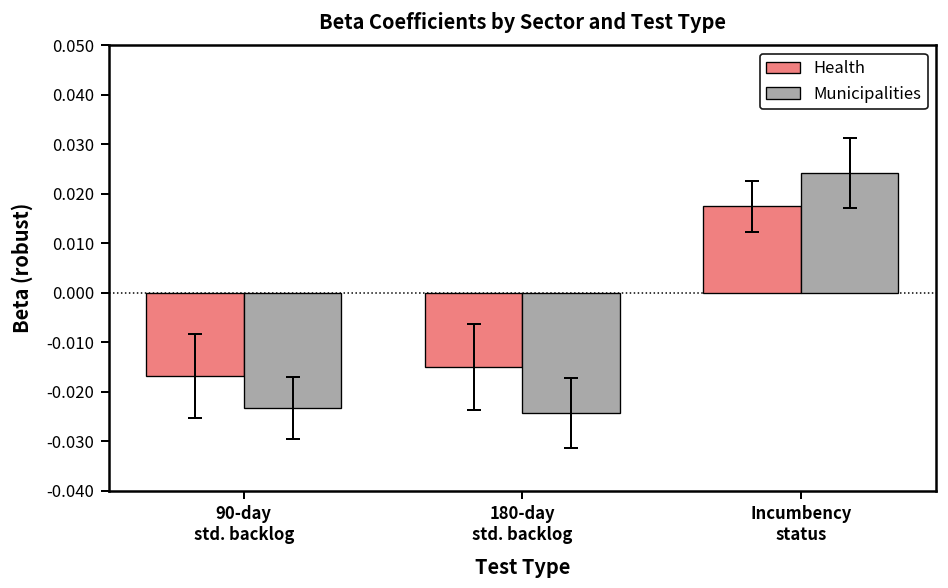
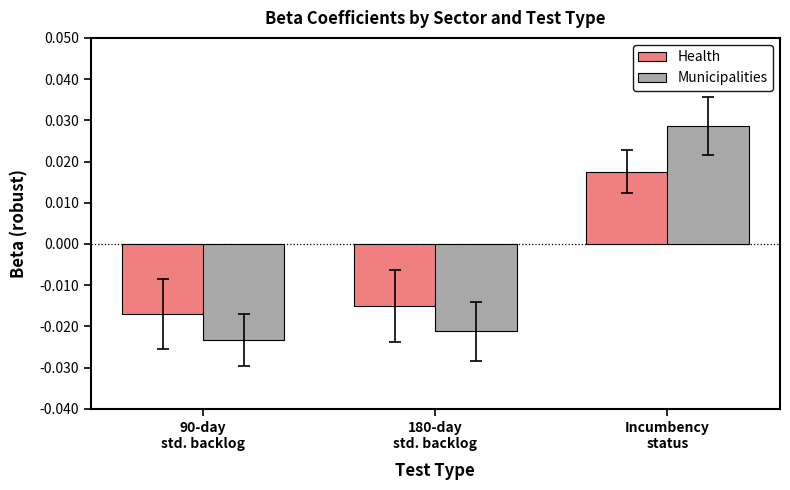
Municipalities, 180-day std. backlog: -0.024 -> -0.021
Municipalities, Incumbency status: 0.024 -> 0.029
